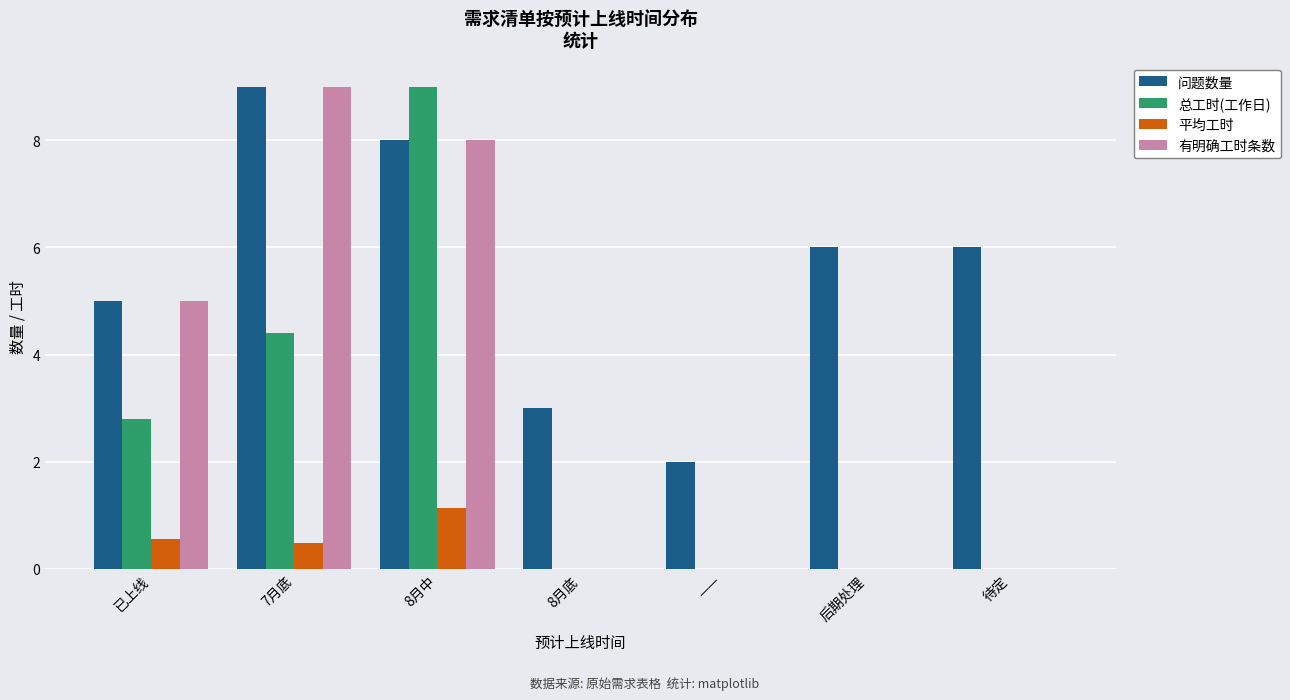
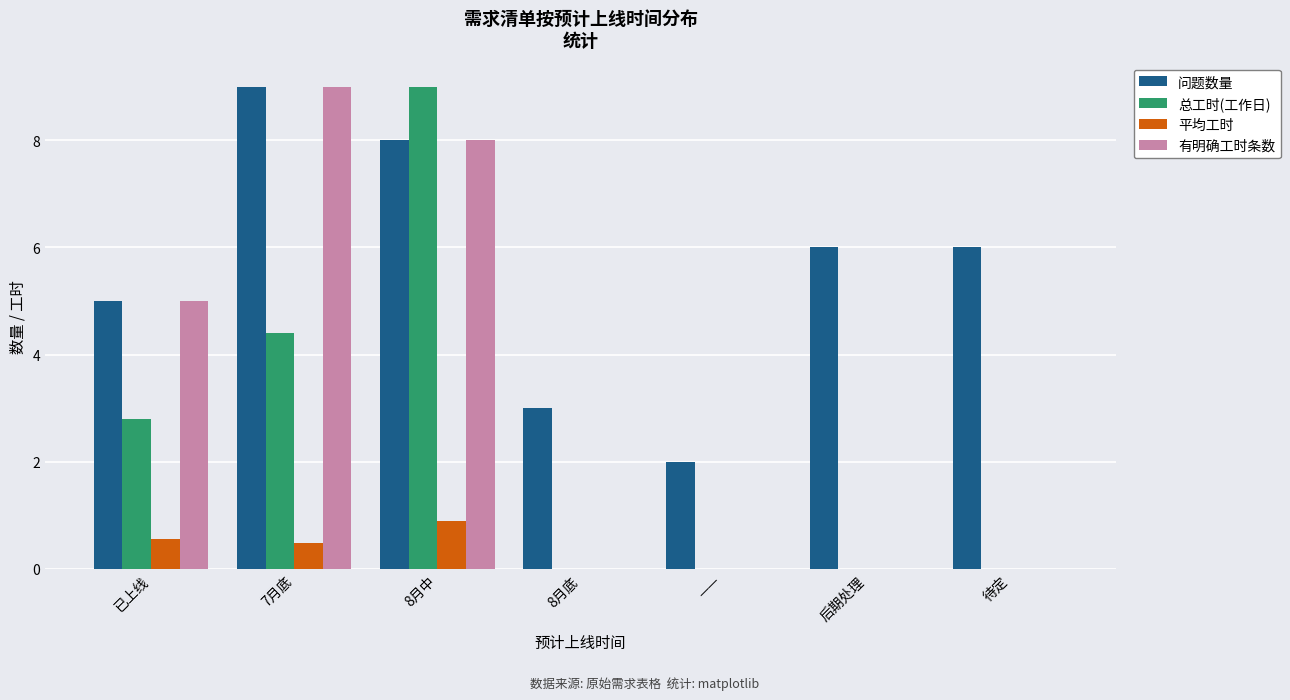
平均工时, 8月中: 1.1 -> 0.9
